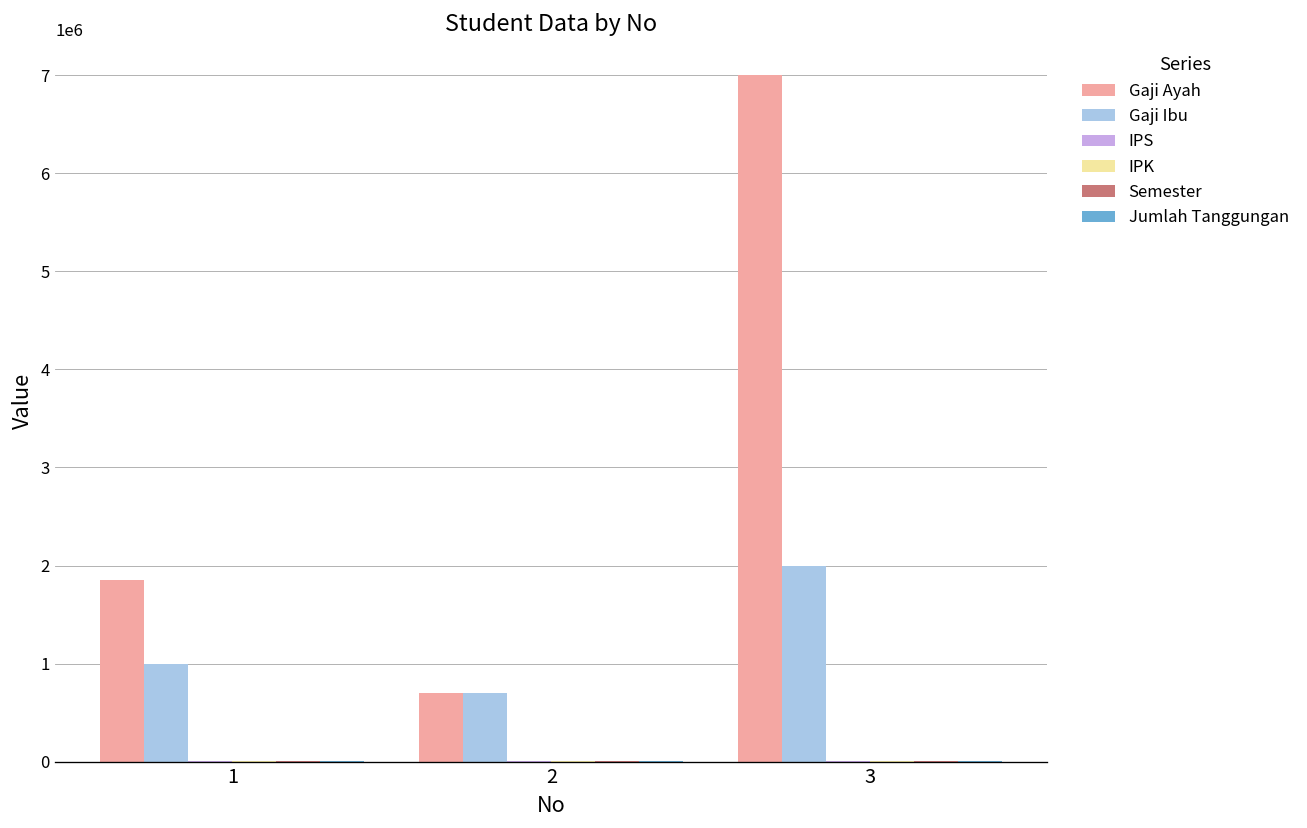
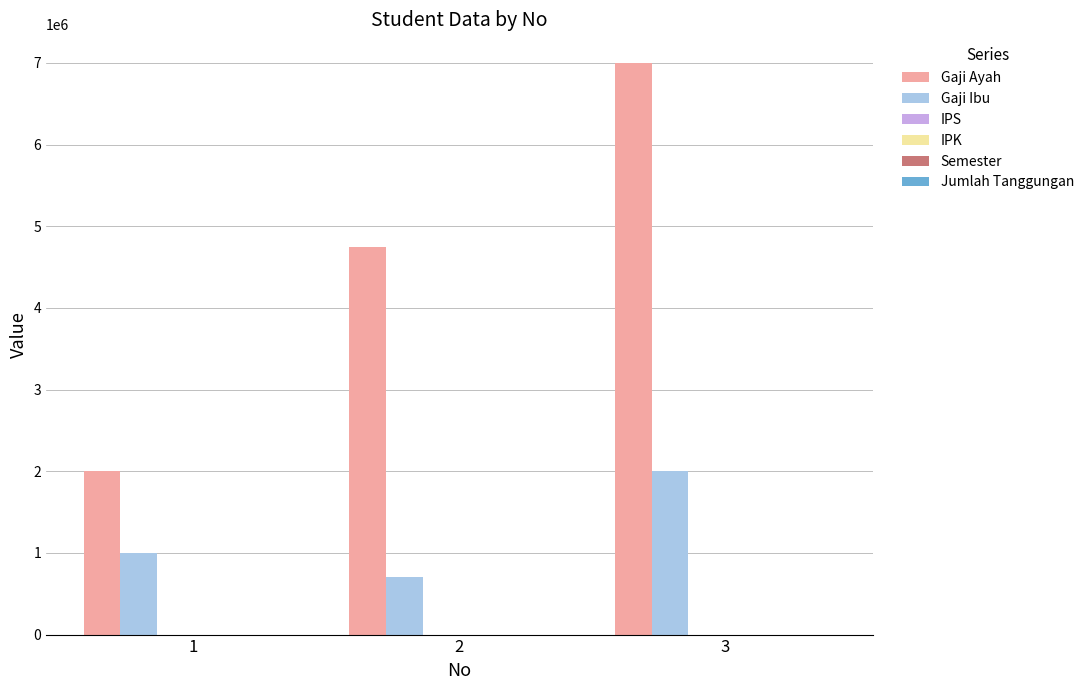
Gaji Ayah, 1: 1900000 -> 2000000
Gaji Ayah, 2: 700000 -> 4700000
